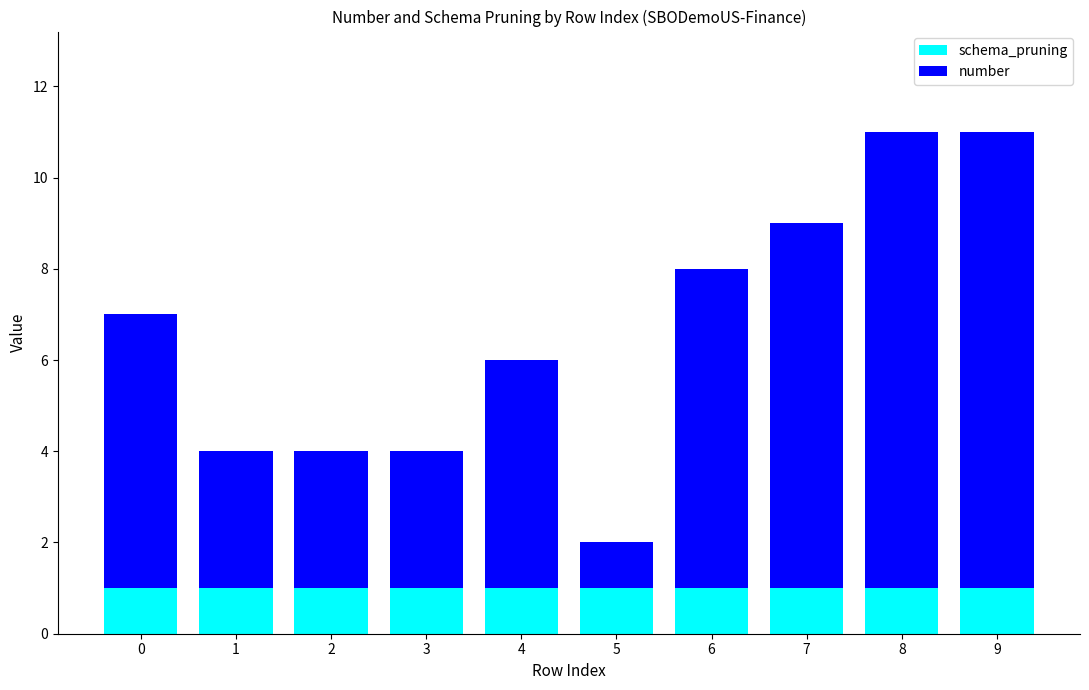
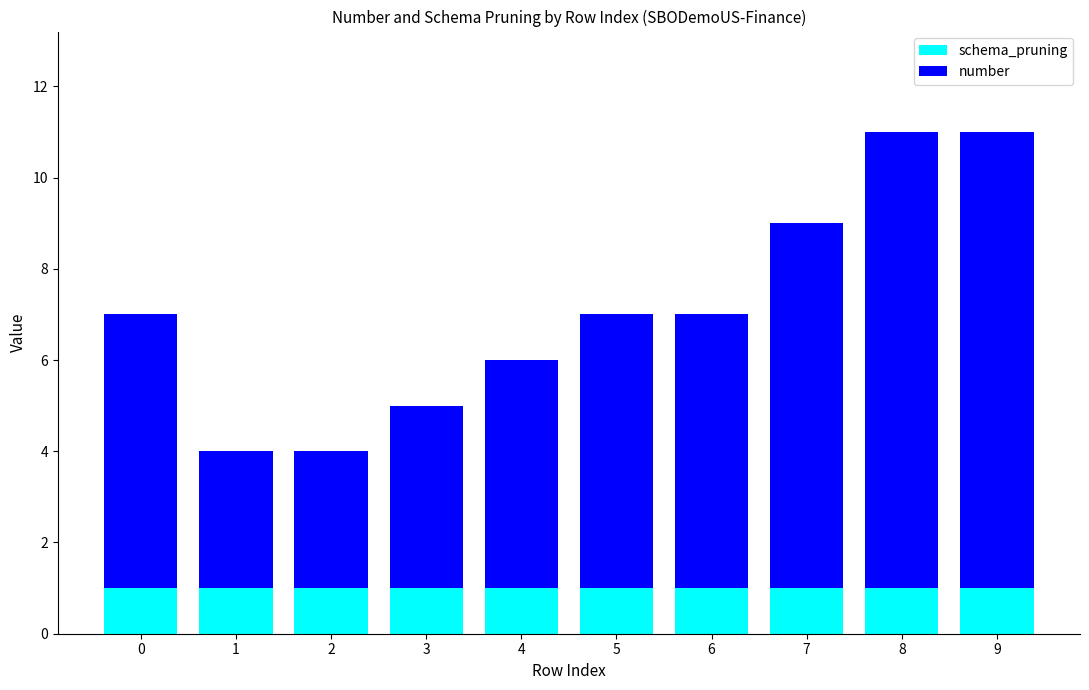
number, 3: 3 -> 4
number, 5: 1 -> 6
number, 6: 7 -> 6
